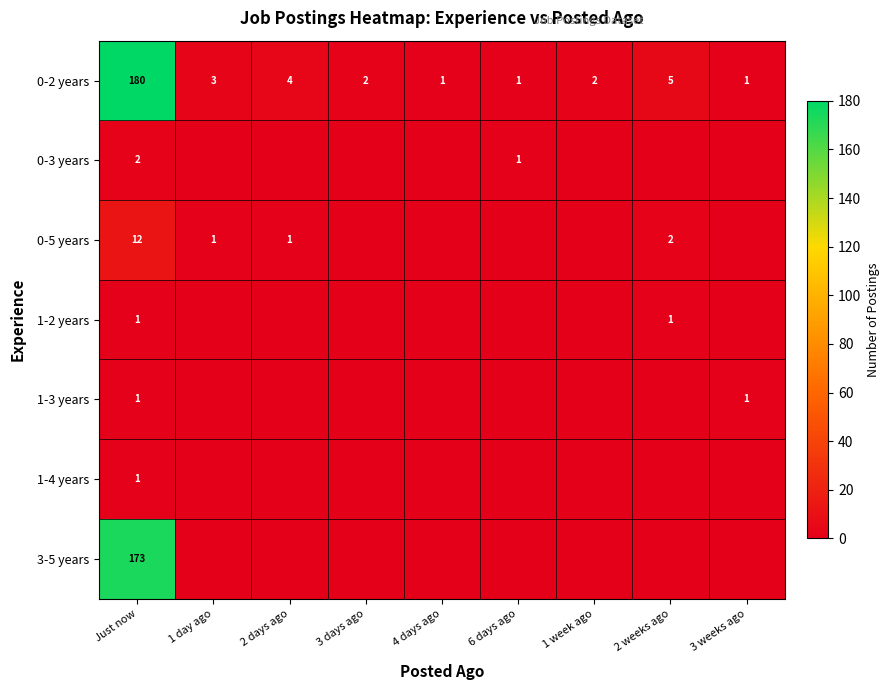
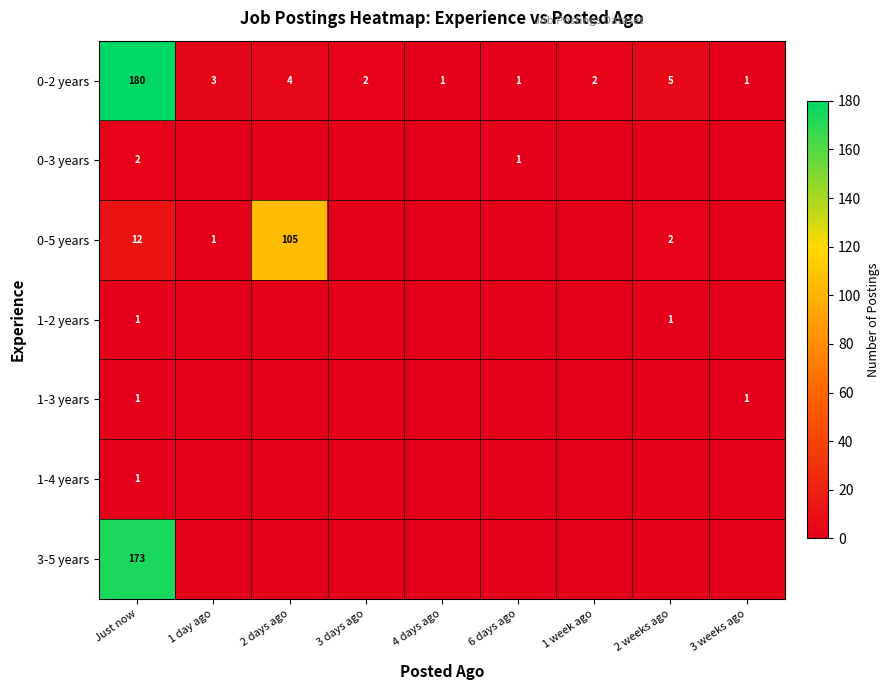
0-5 years, 2 days ago: 1 -> 105
